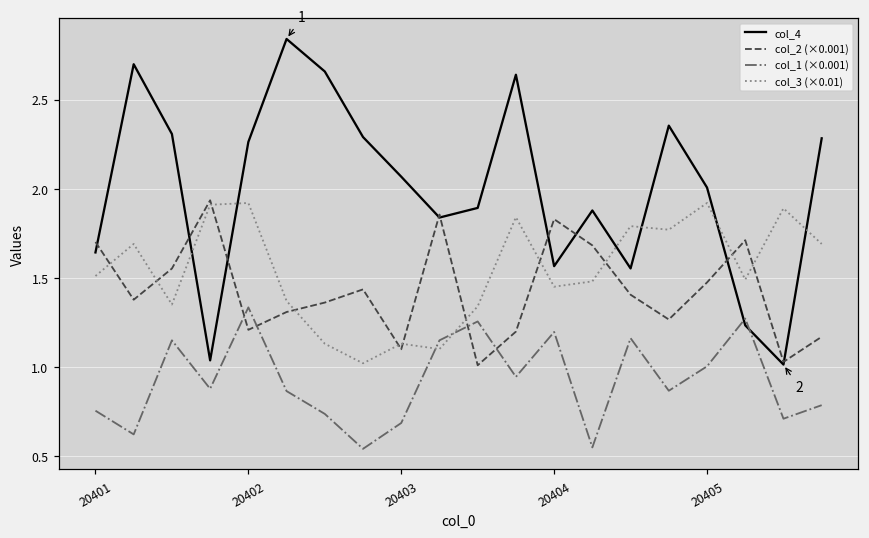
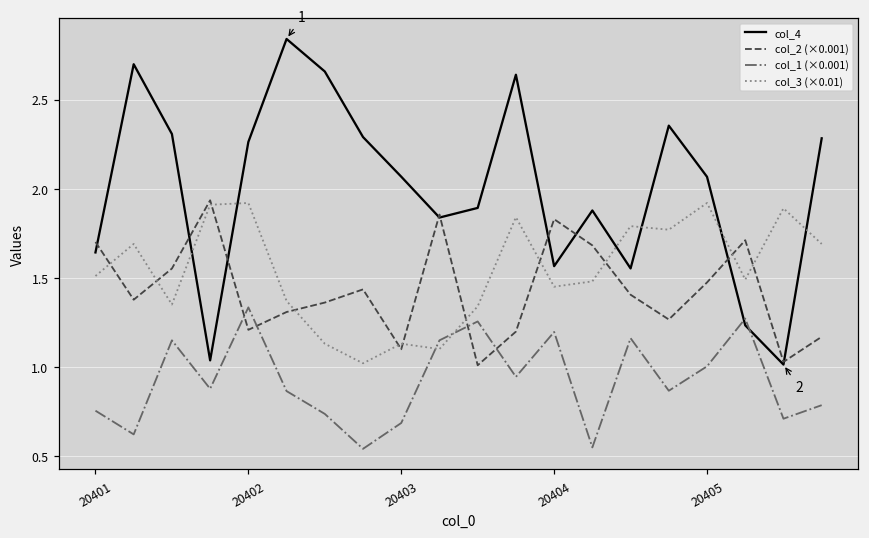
col_4, 20405: 2.01 -> 2.07
